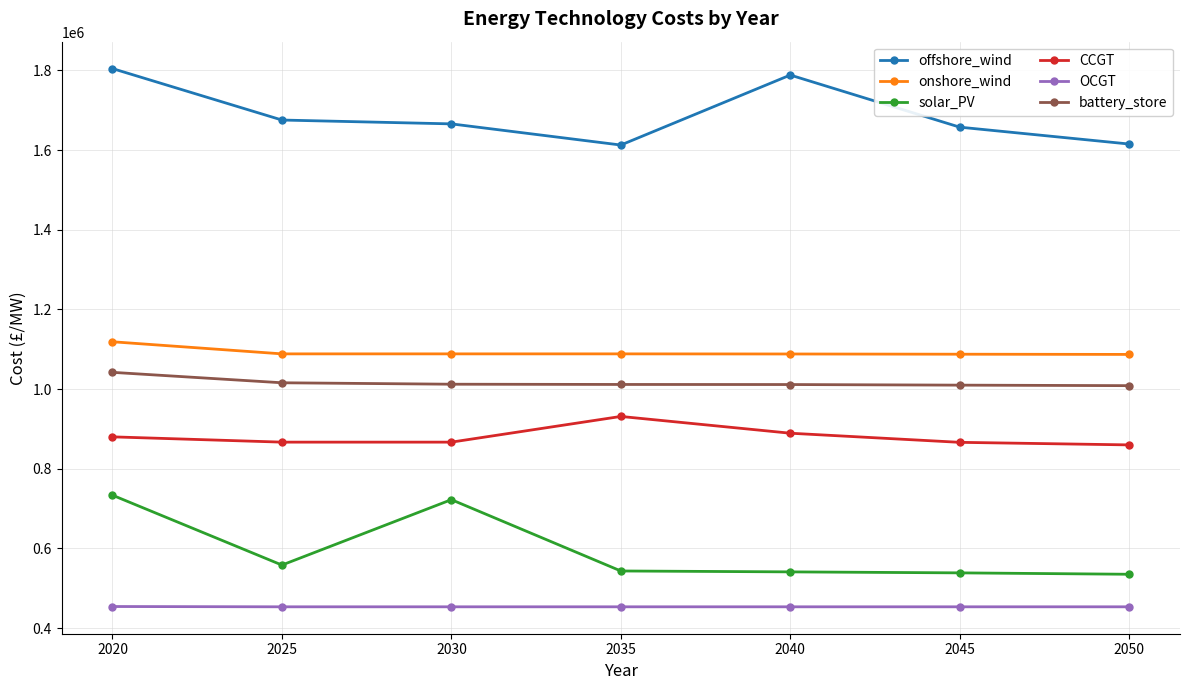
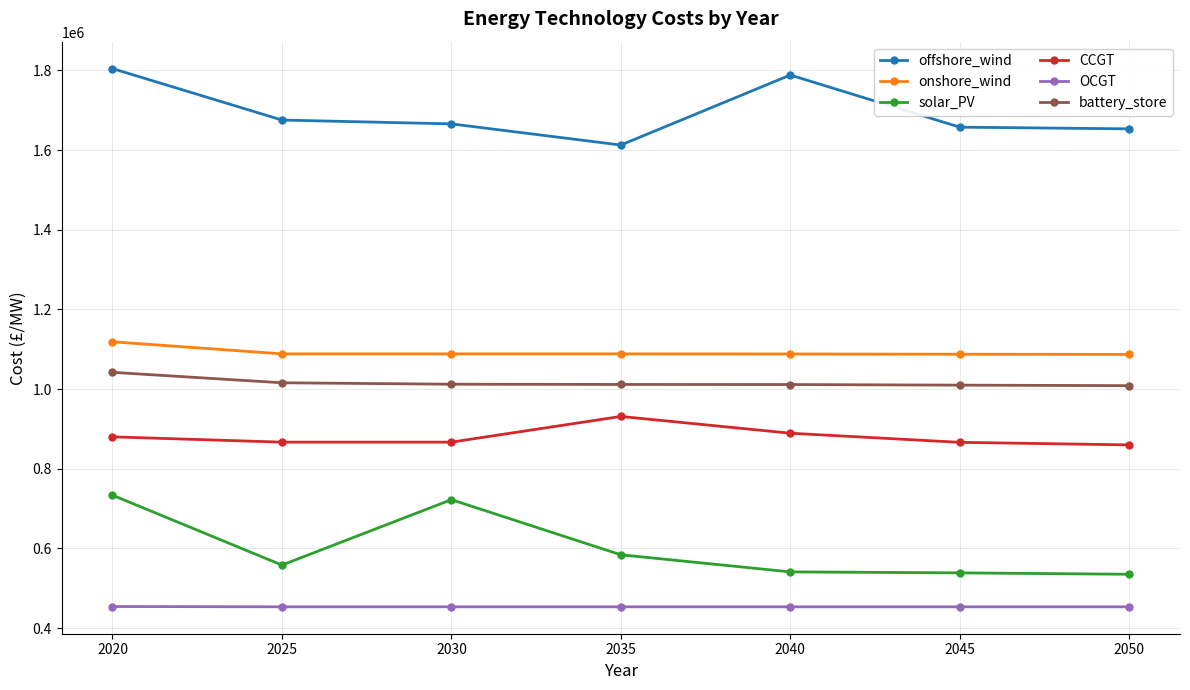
solar_PV, 2035: 540000 -> 580000
offshore_wind, 2050: 1620000 -> 1650000
